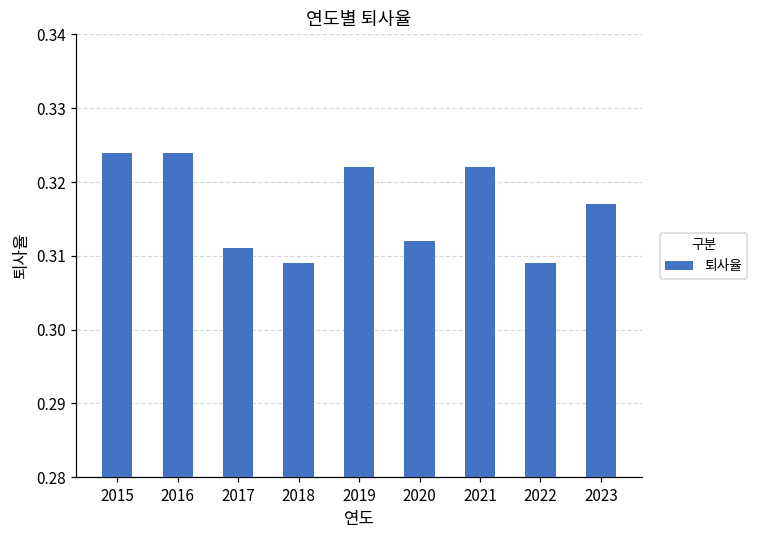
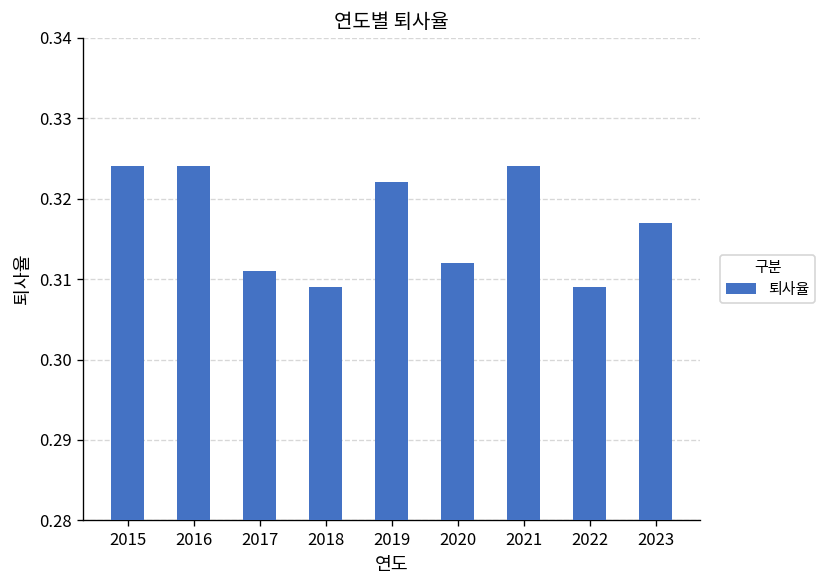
2021: 0.322 -> 0.324
